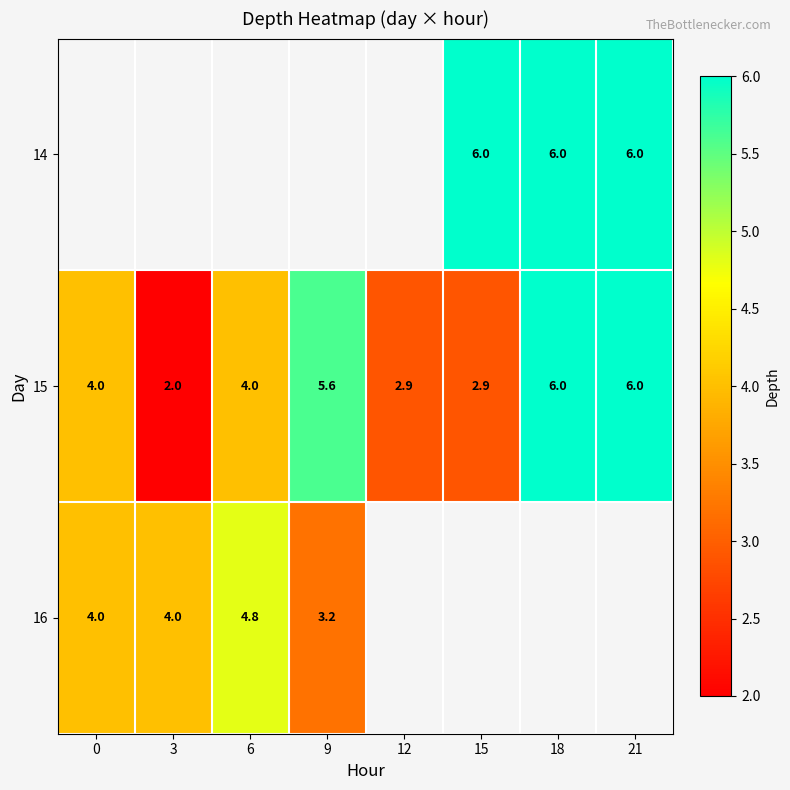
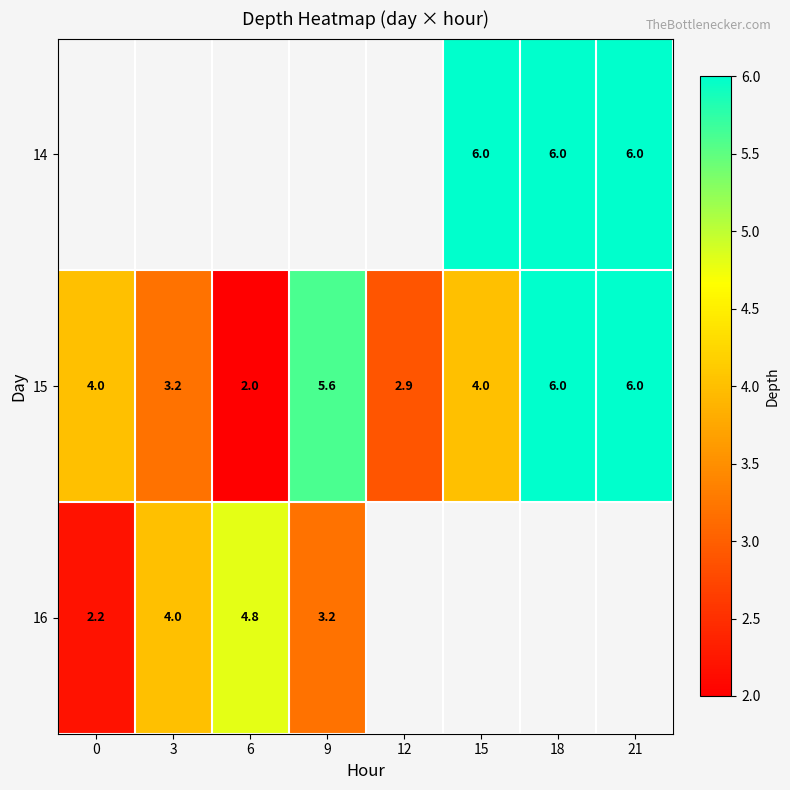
15, 3: 2.0 -> 3.2
15, 6: 4.0 -> 2.0
15, 15: 2.9 -> 4.0
16, 0: 4.0 -> 2.2
